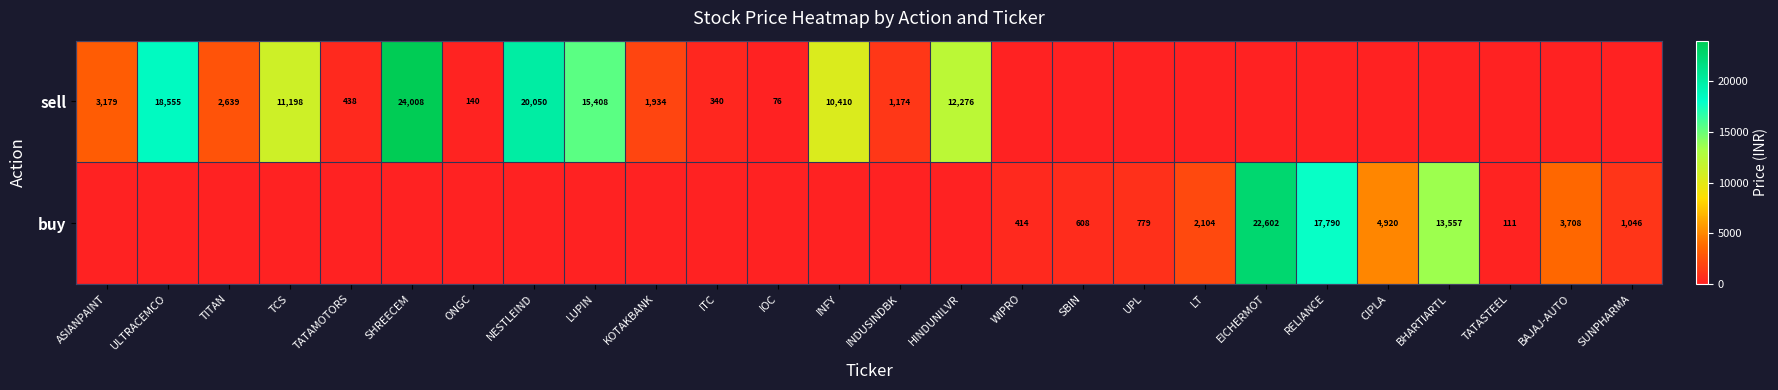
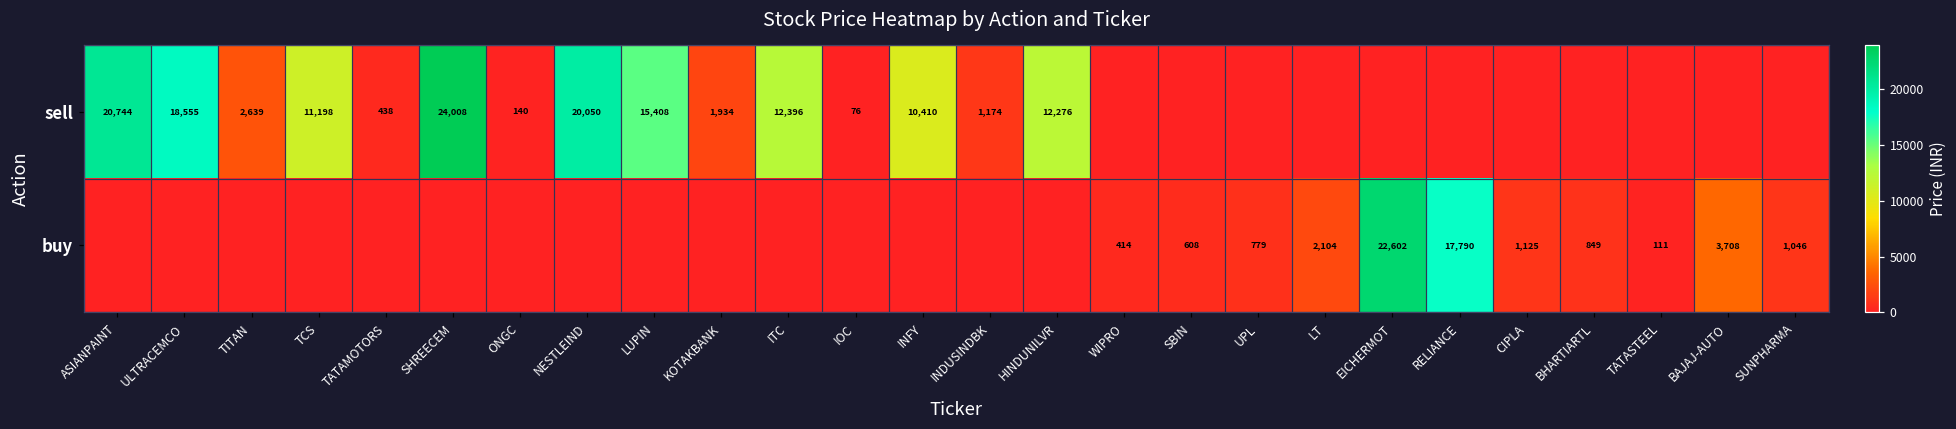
sell, ASIANPAINT: 3,179 -> 20,744
sell, ITC: 340 -> 12,396
buy, CIPLA: 4,920 -> 1,125
buy, BHARTIARTL: 13,557 -> 849
